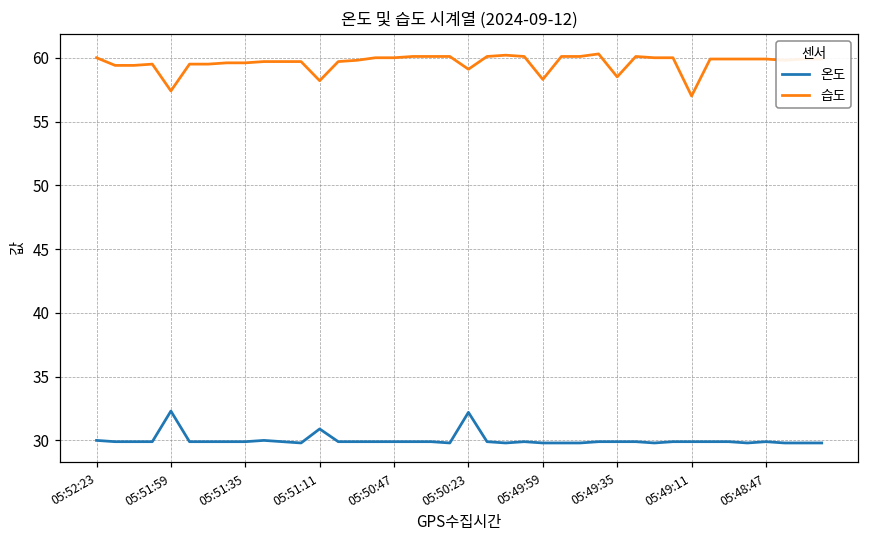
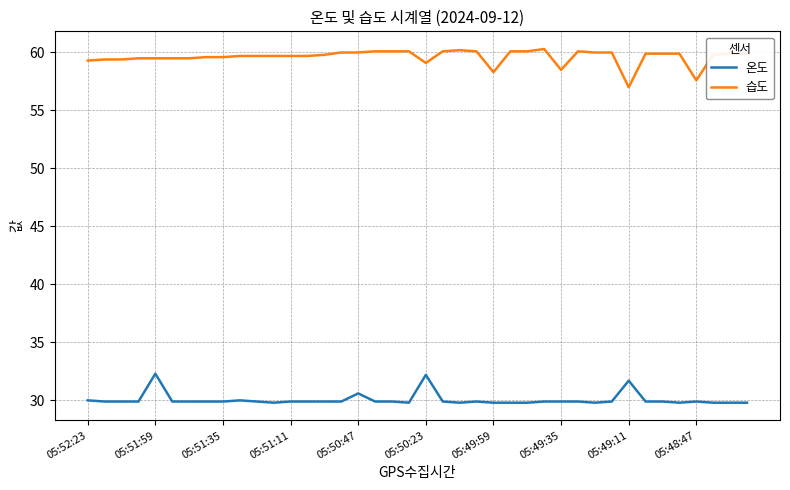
습도, 05:52:23: 60.0 -> 59.3
습도, 05:51:59: 57.4 -> 59.5
온도, 05:51:11: 30.9 -> 29.9
습도, 05:51:11: 58.2 -> 59.7
온도, 05:50:47: 29.9 -> 30.6
온도, 05:49:11: 29.9 -> 31.7
습도, 05:48:47: 59.9 -> 57.6
